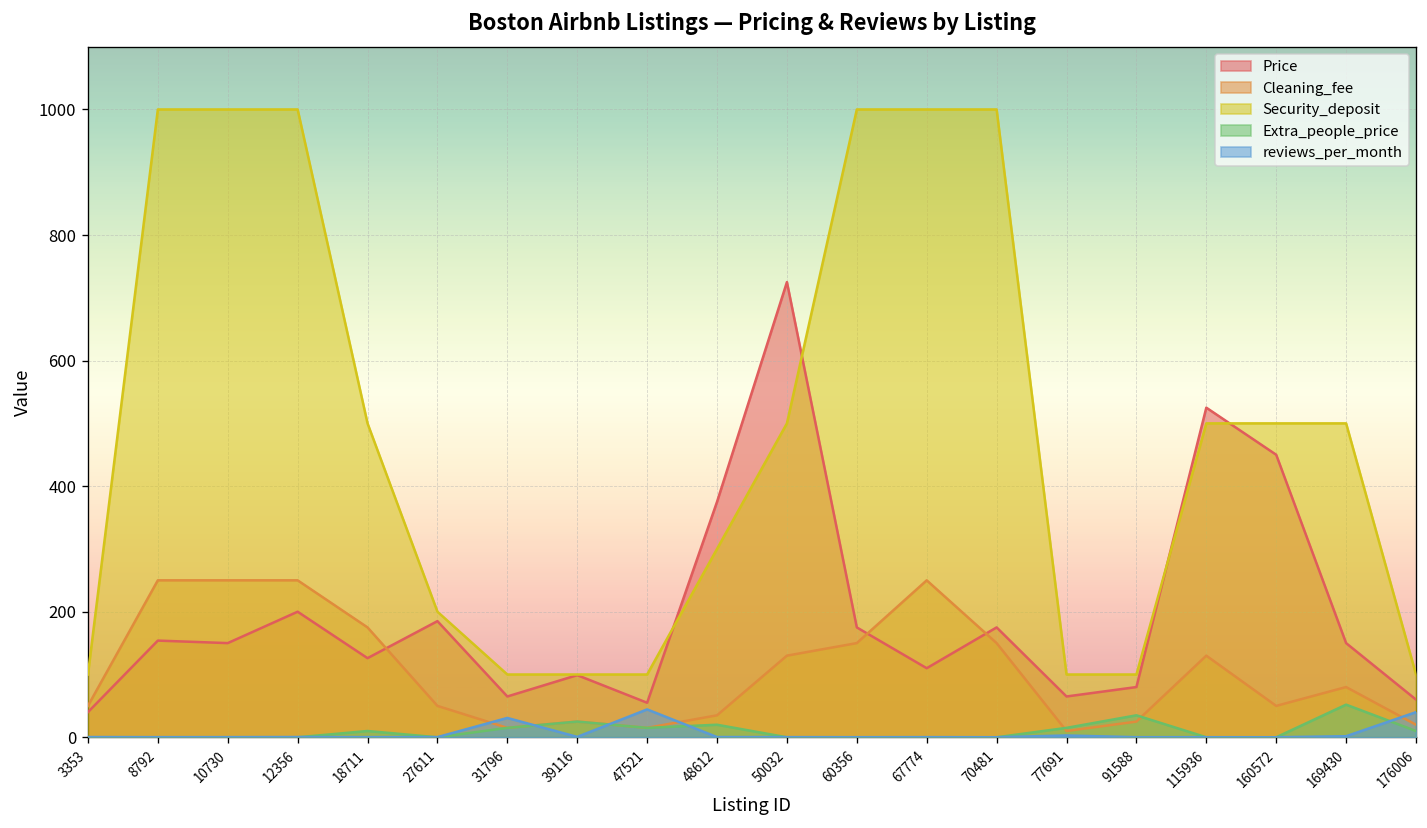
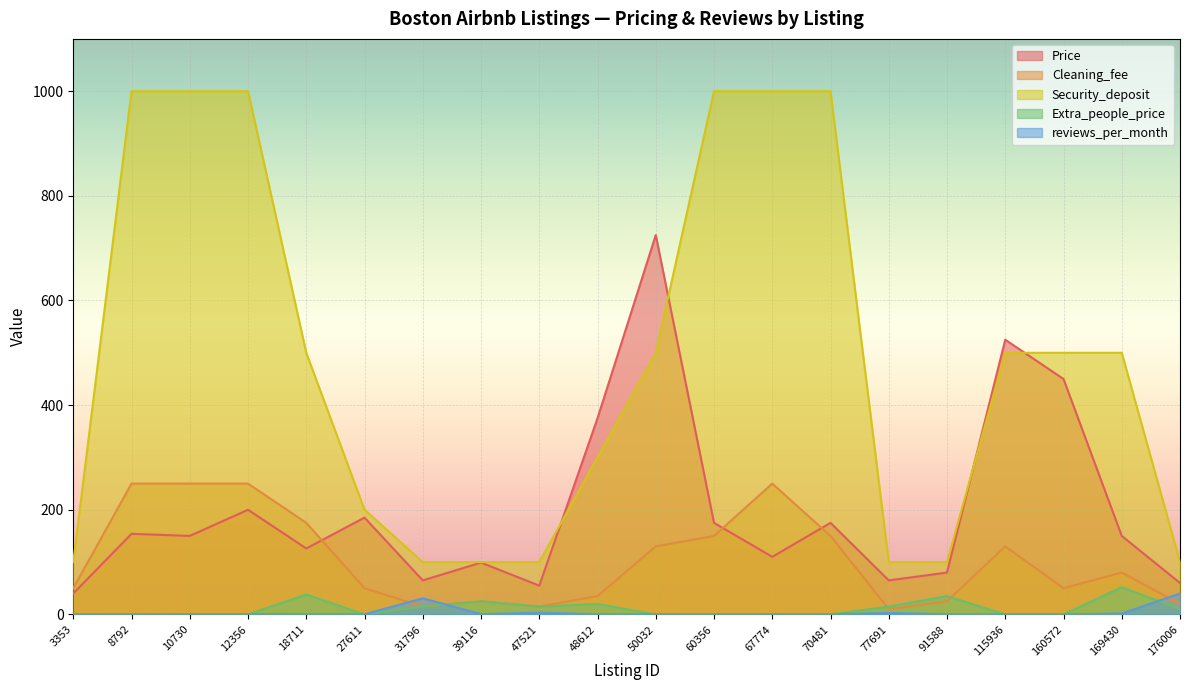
Extra_people_price, 18711: 10 -> 40
reviews_per_month, 47521: 40 -> 0
